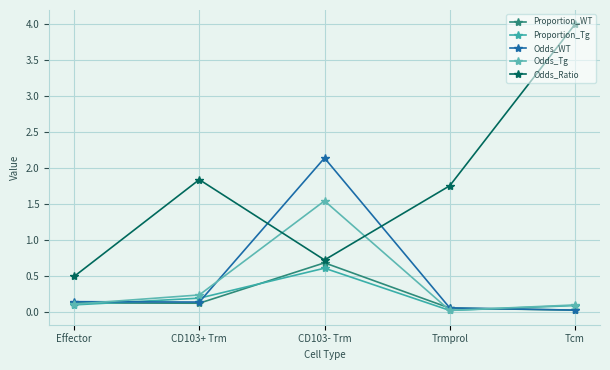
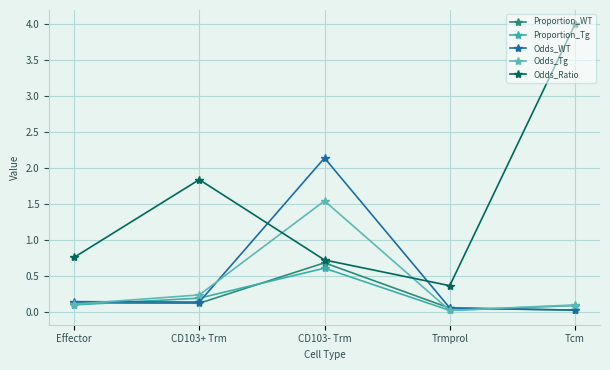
Odds_Ratio, Effector: 0.5 -> 0.8
Odds_Ratio, Trmprol: 1.8 -> 0.4
